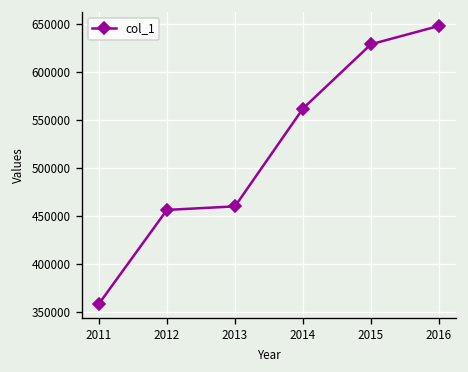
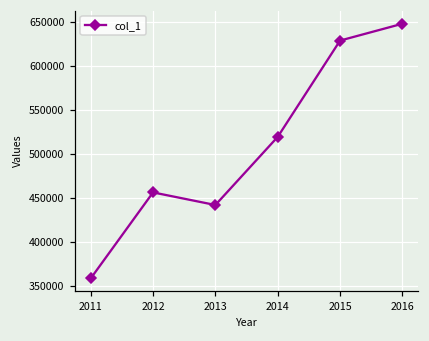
2013: 460000 -> 440000
2014: 560000 -> 520000
